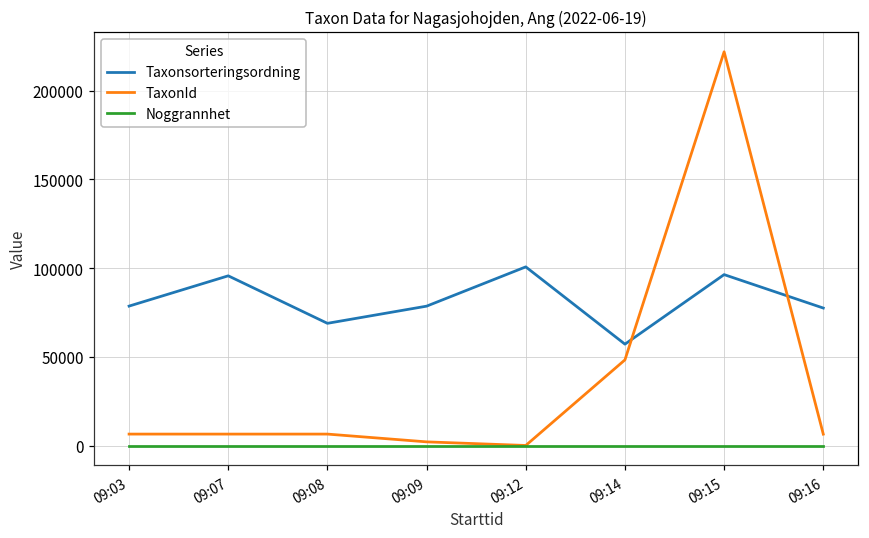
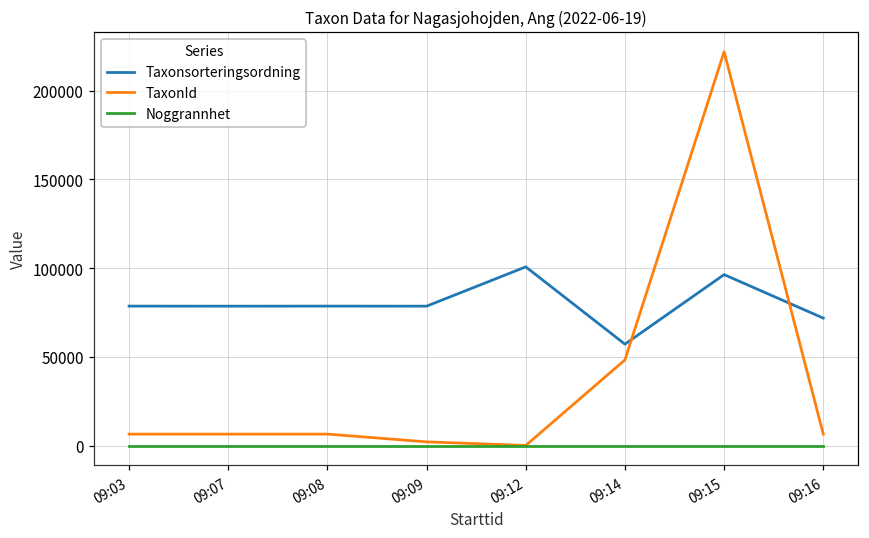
Taxonsorteringsordning, 09:07: 96000 -> 79000
Taxonsorteringsordning, 09:08: 69000 -> 79000
Taxonsorteringsordning, 09:16: 78000 -> 72000
